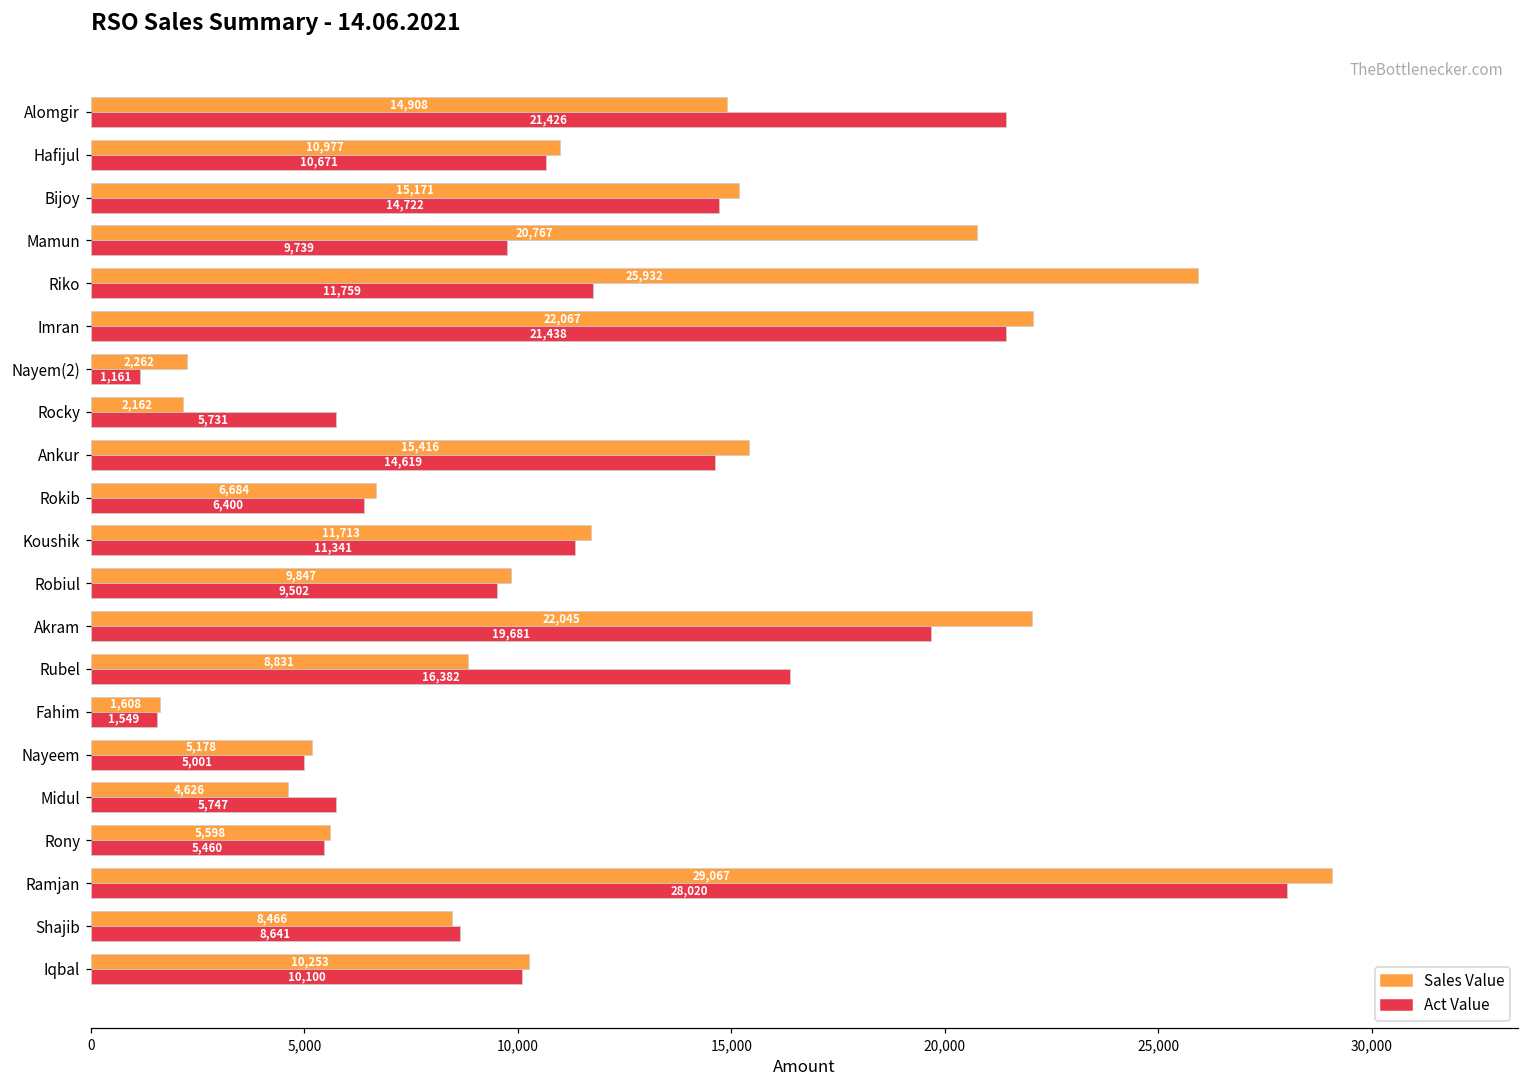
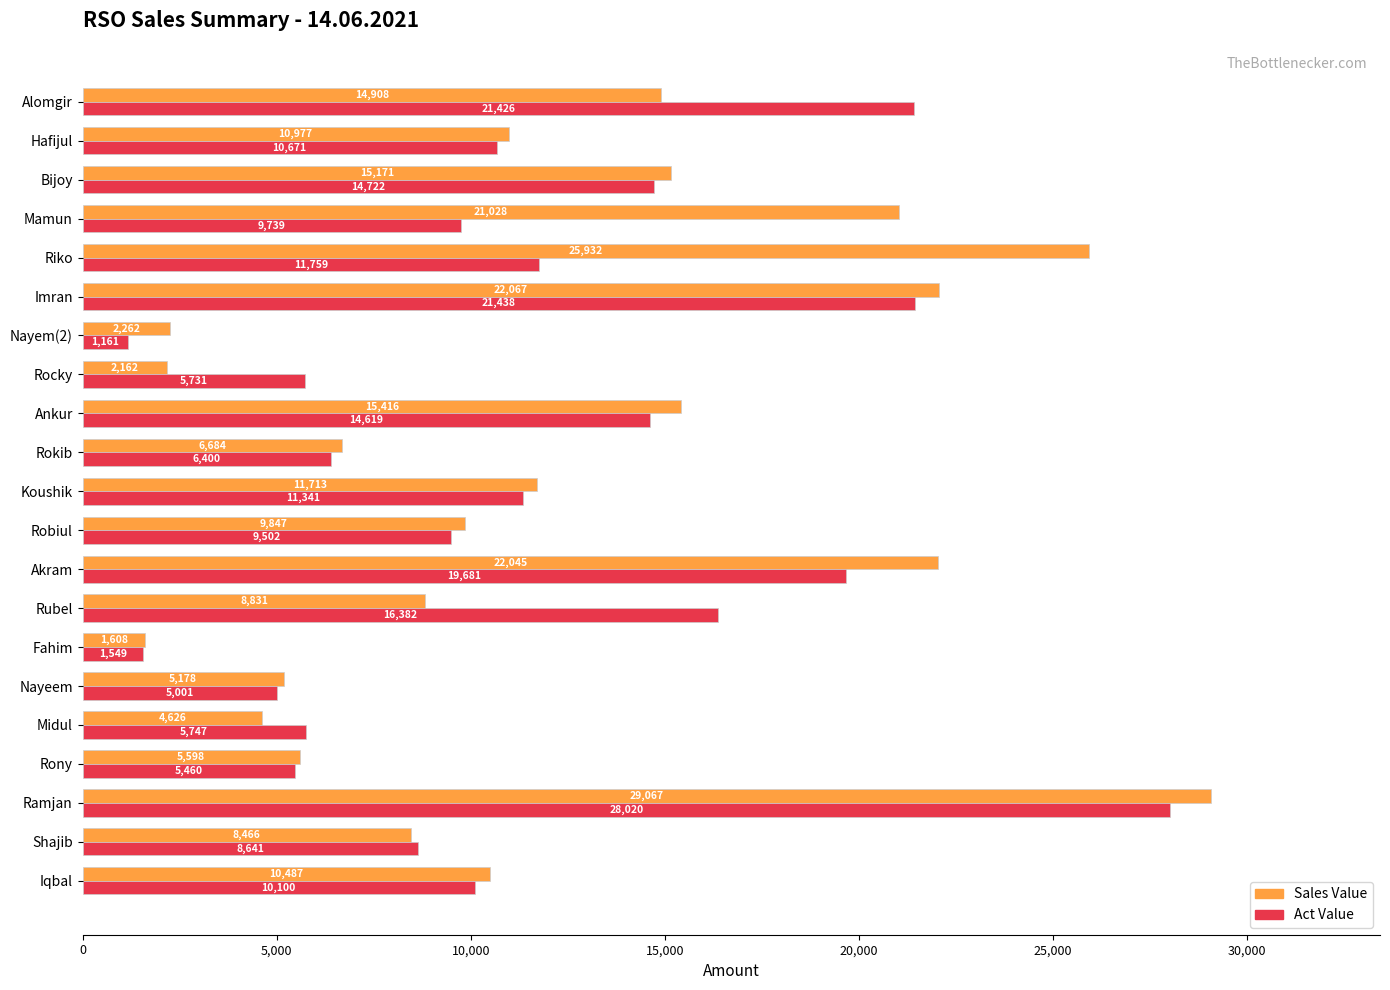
Sales Value, Mamun: 20,767 -> 21,028
Sales Value, Iqbal: 10,253 -> 10,487
